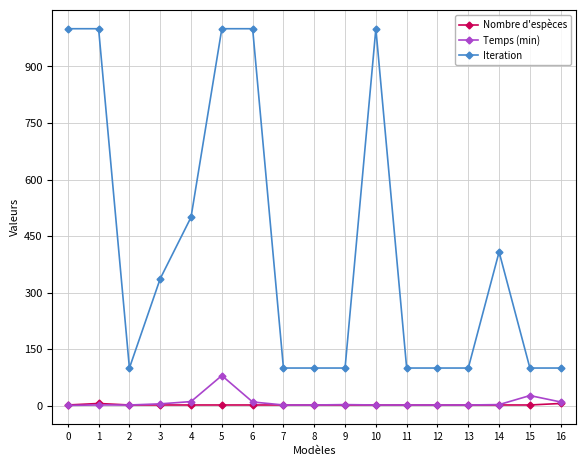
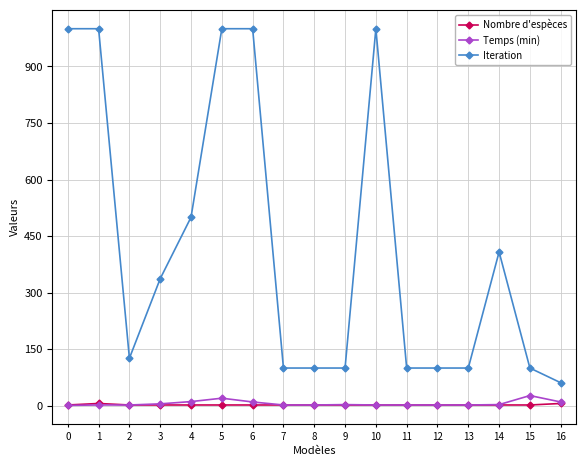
Iteration, 2: 100 -> 130
Temps (min), 5: 80 -> 20
Iteration, 16: 100 -> 60
